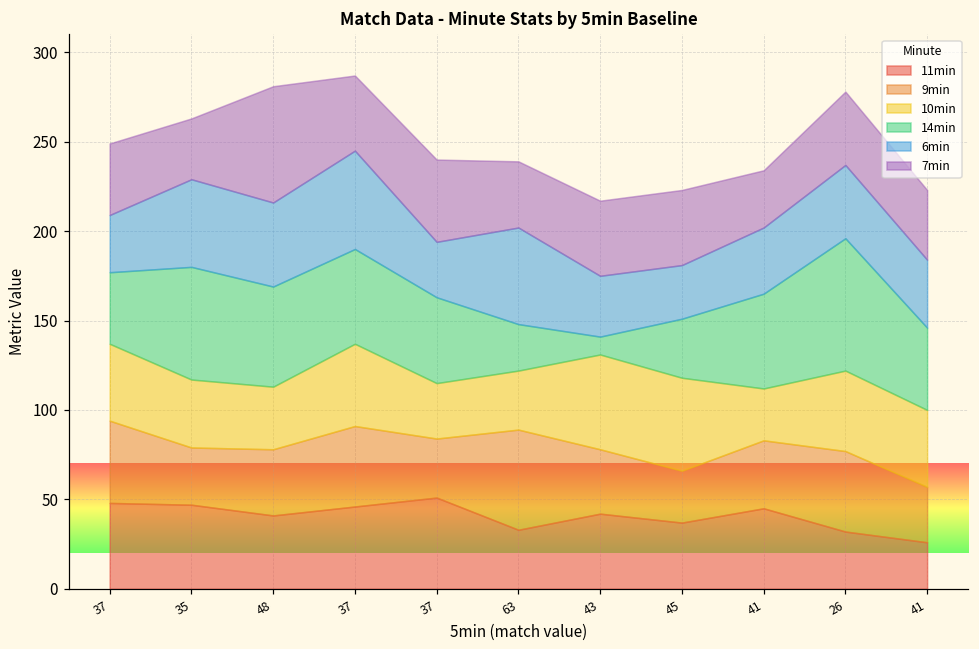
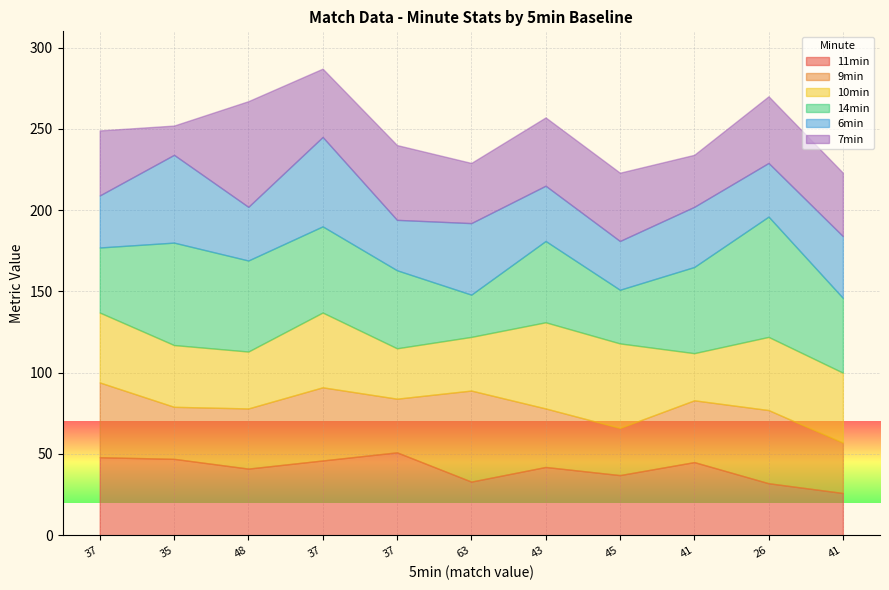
6min, 35: 49 -> 54
7min, 35: 34 -> 18
6min, 48: 47 -> 33
6min, 63: 54 -> 44
14min, 43: 10 -> 50
6min, 26: 41 -> 33
